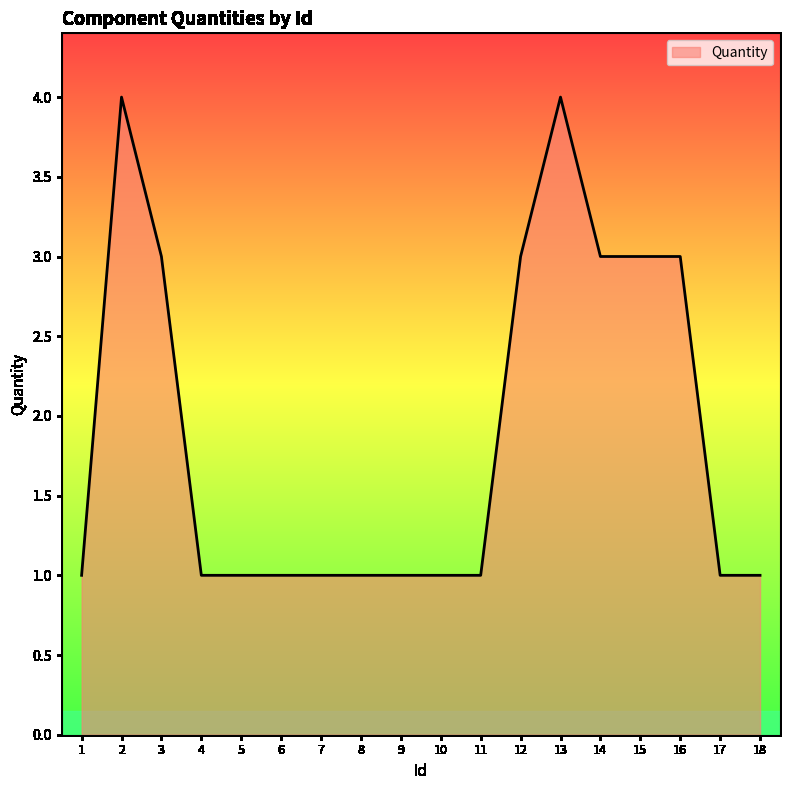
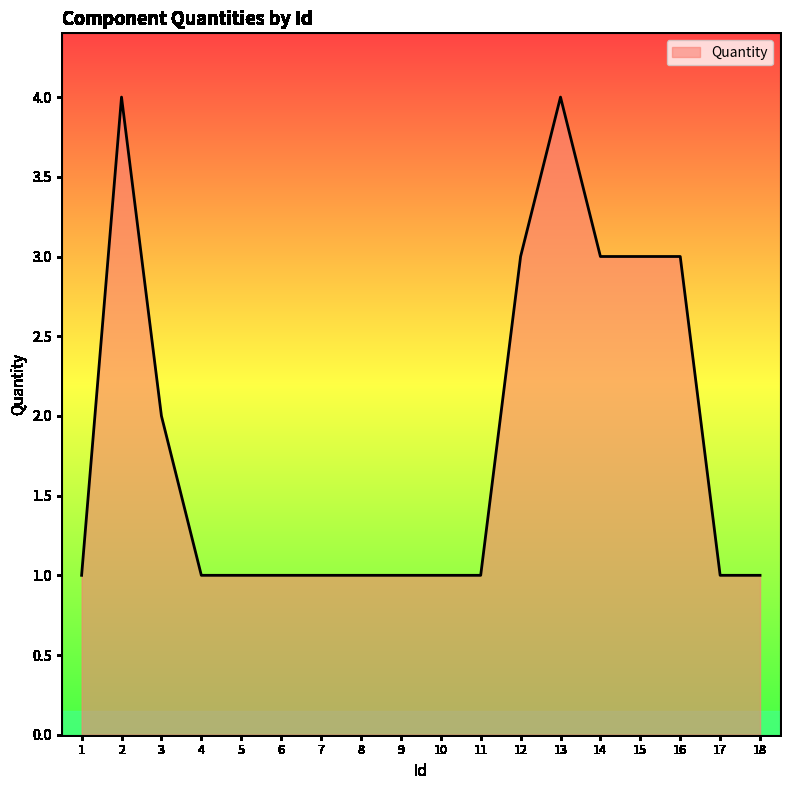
3: 3 -> 2
